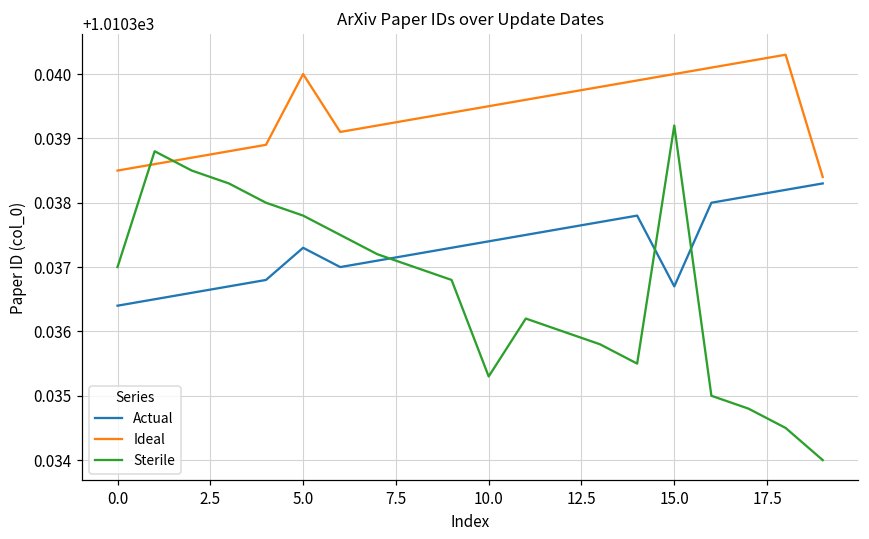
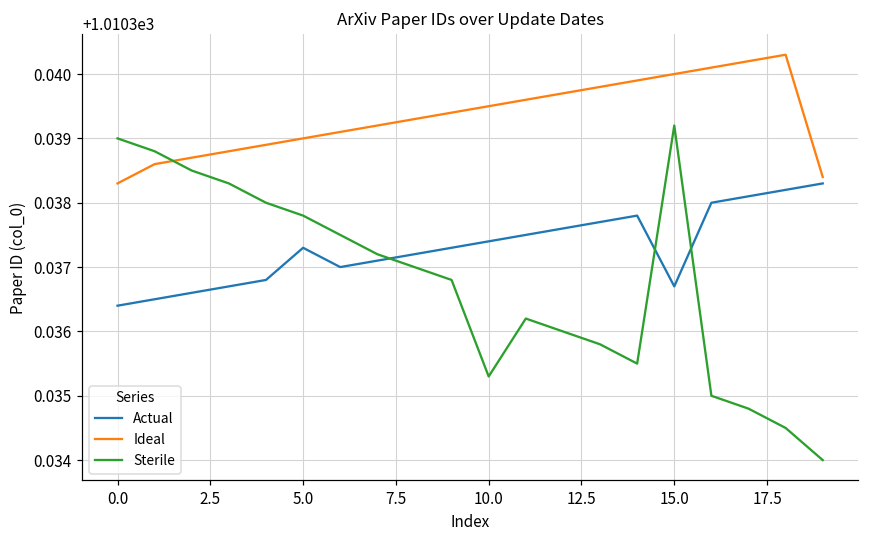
Ideal, 0.0: 1010.3385 -> 1010.3383
Sterile, 0.0: 1010.337 -> 1010.339
Ideal, 5.0: 1010.340 -> 1010.339
